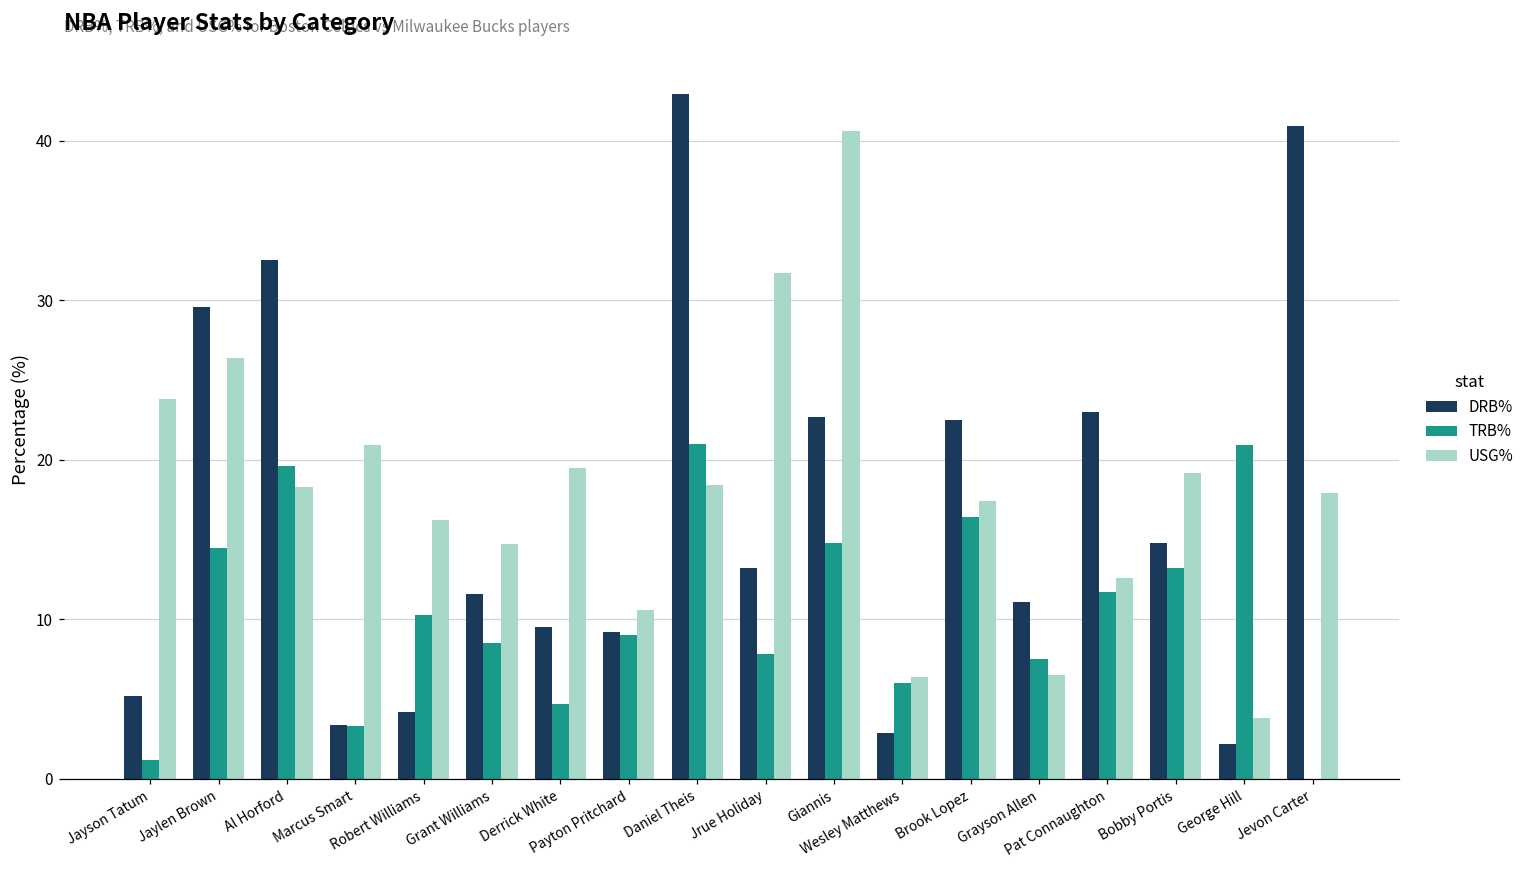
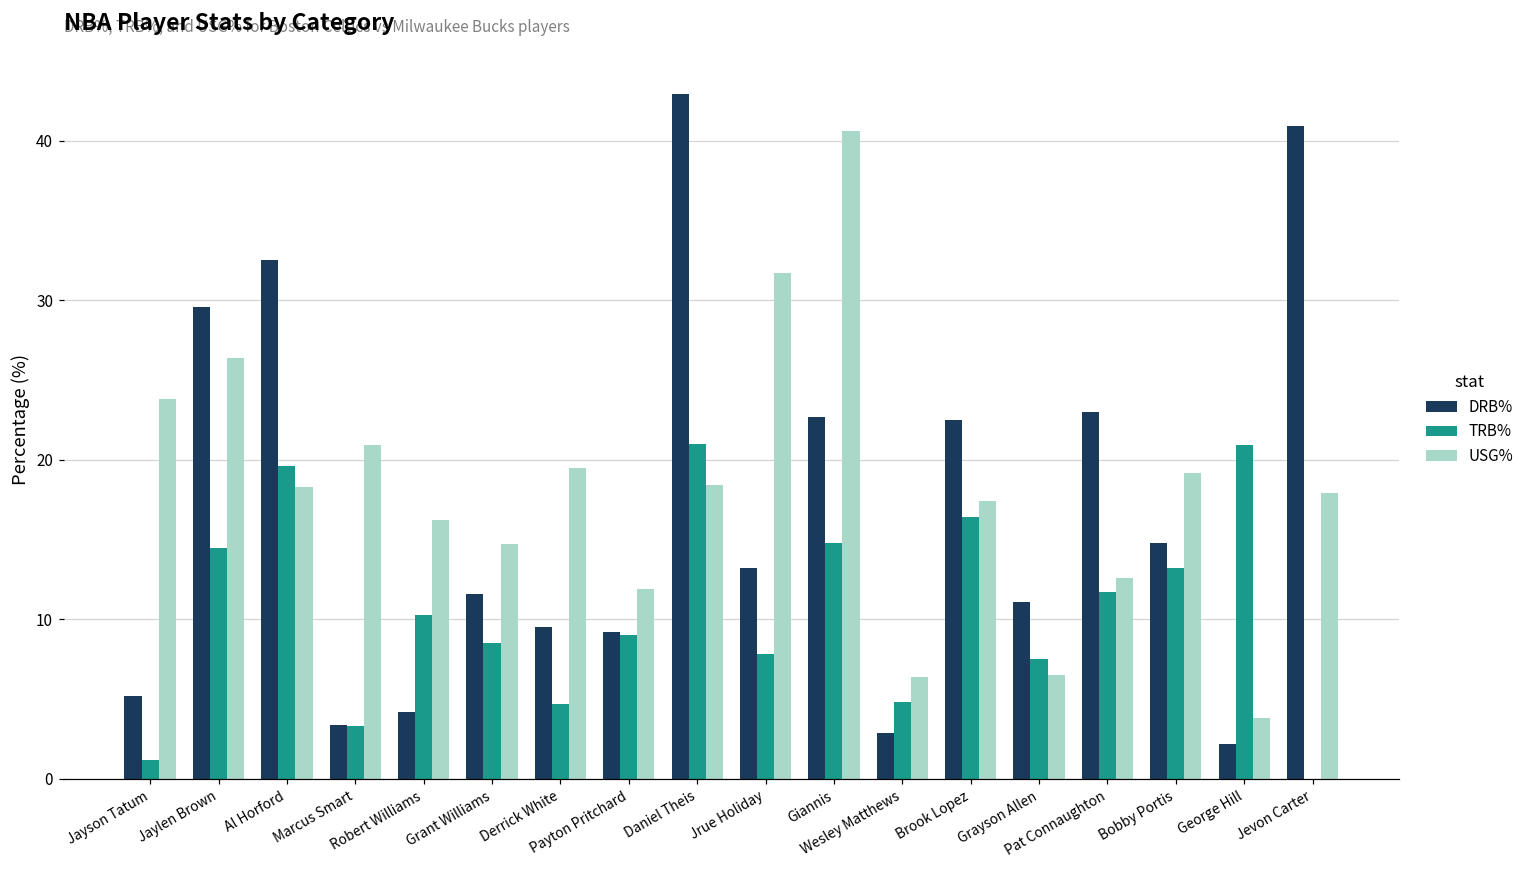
USG%, Payton Pritchard: 10.6 -> 11.9
TRB%, Wesley Matthews: 6.0 -> 4.8
